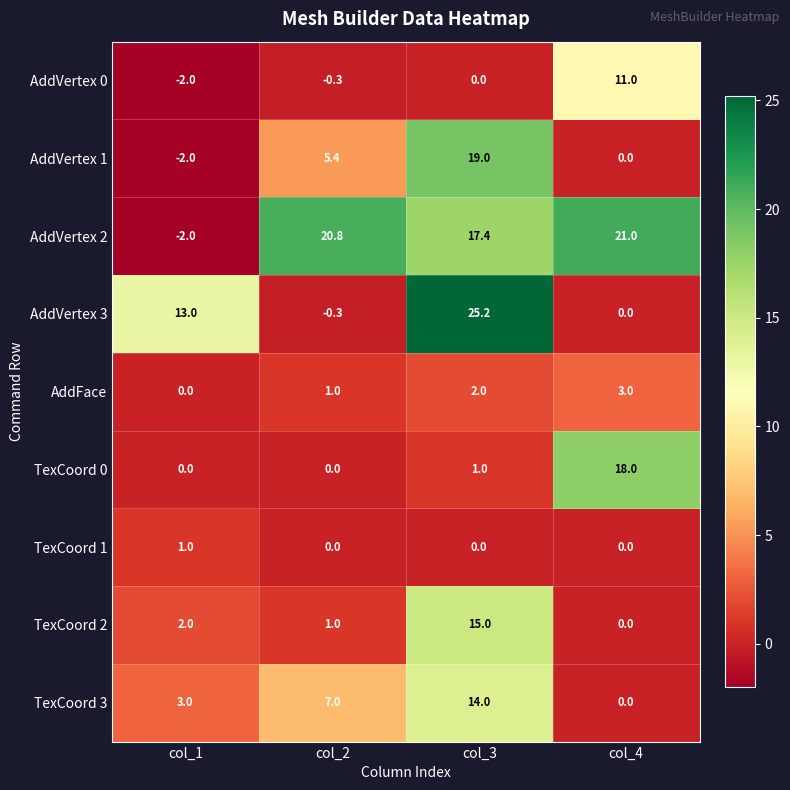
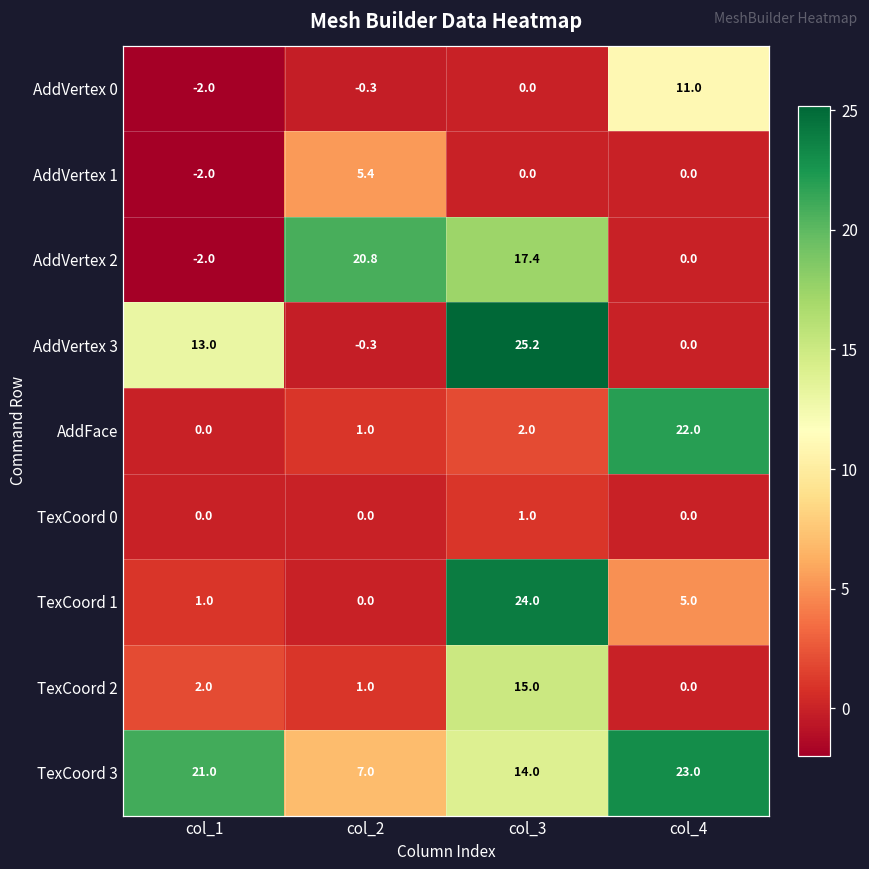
AddVertex 1, col_3: 19.0 -> 0.0
AddVertex 2, col_4: 21.0 -> 0.0
AddFace, col_4: 3.0 -> 22.0
TexCoord 0, col_4: 18.0 -> 0.0
TexCoord 1, col_3: 0.0 -> 24.0
TexCoord 1, col_4: 0.0 -> 5.0
TexCoord 3, col_1: 3.0 -> 21.0
TexCoord 3, col_4: 0.0 -> 23.0
